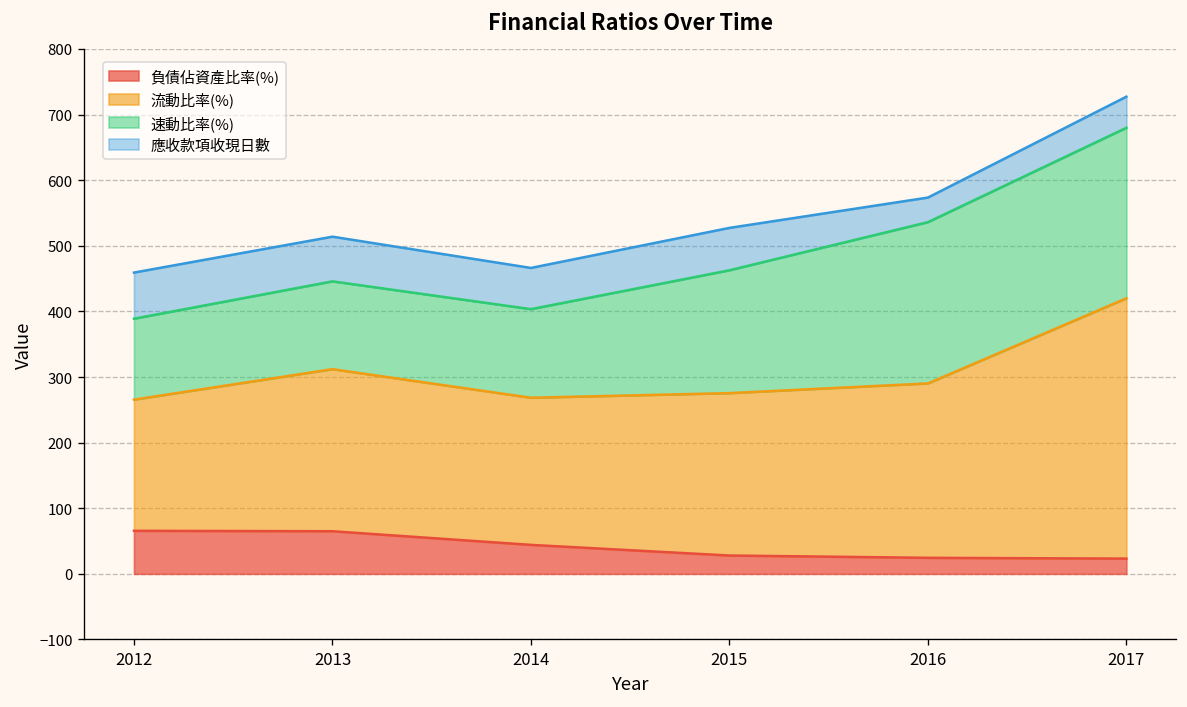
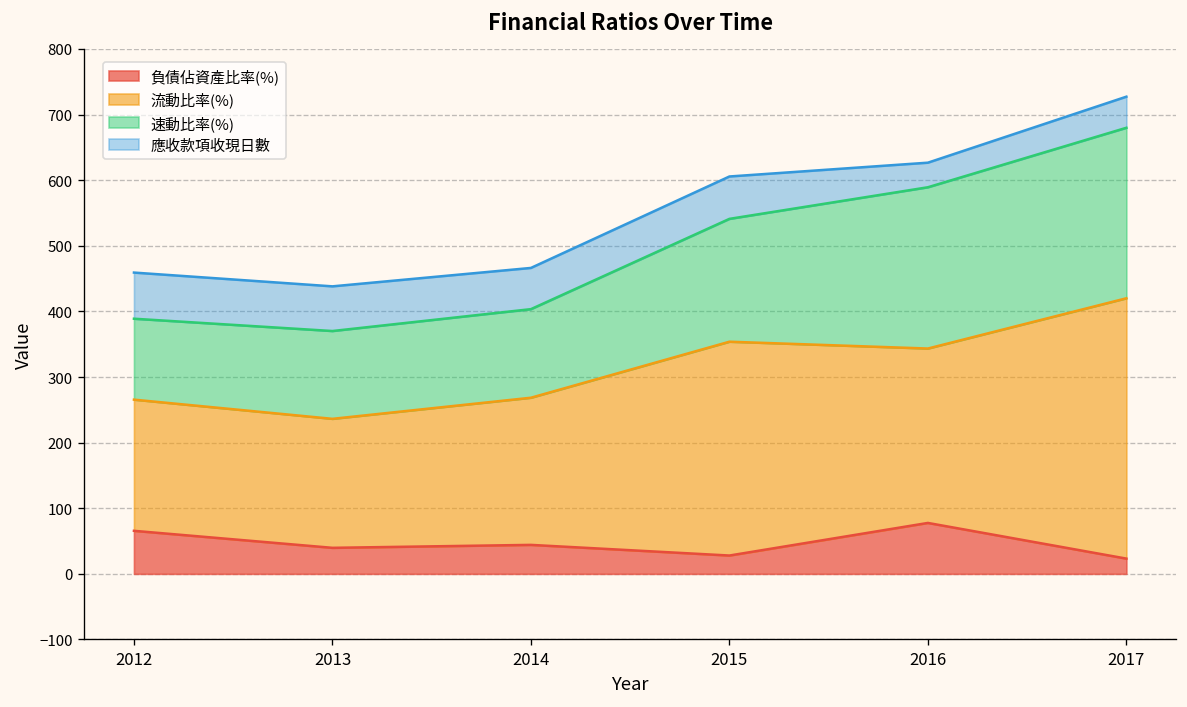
負債佔資產比率(%), 2013: 60 -> 40
流動比率(%), 2013: 250 -> 200
流動比率(%), 2015: 250 -> 330
負債佔資產比率(%), 2016: 20 -> 80
